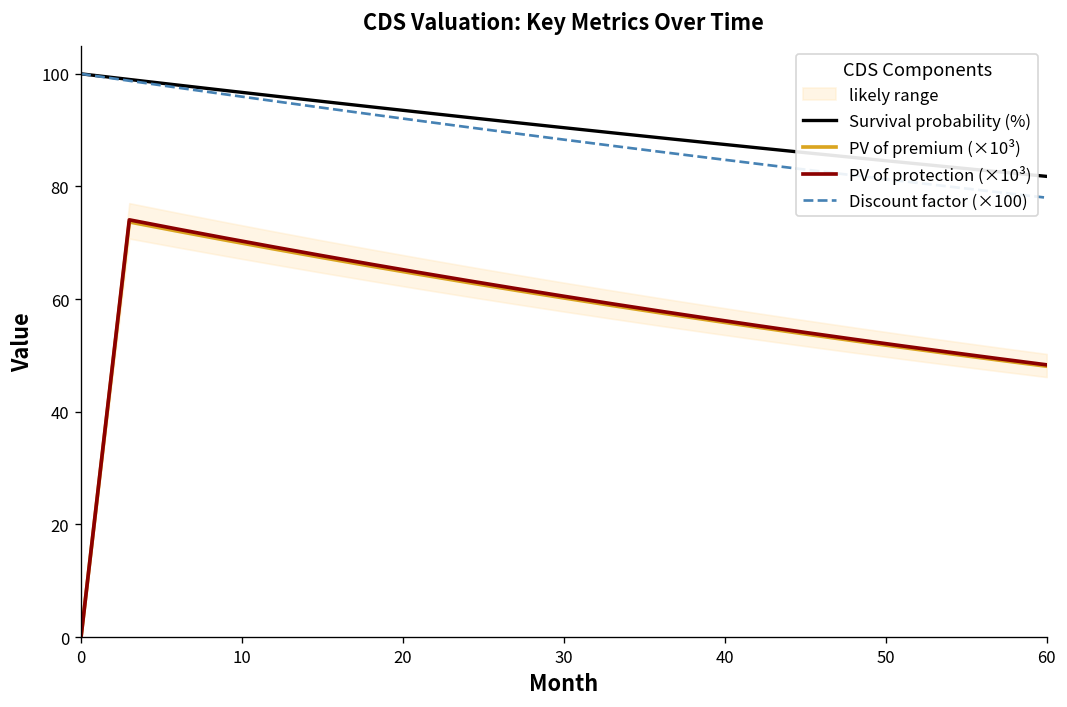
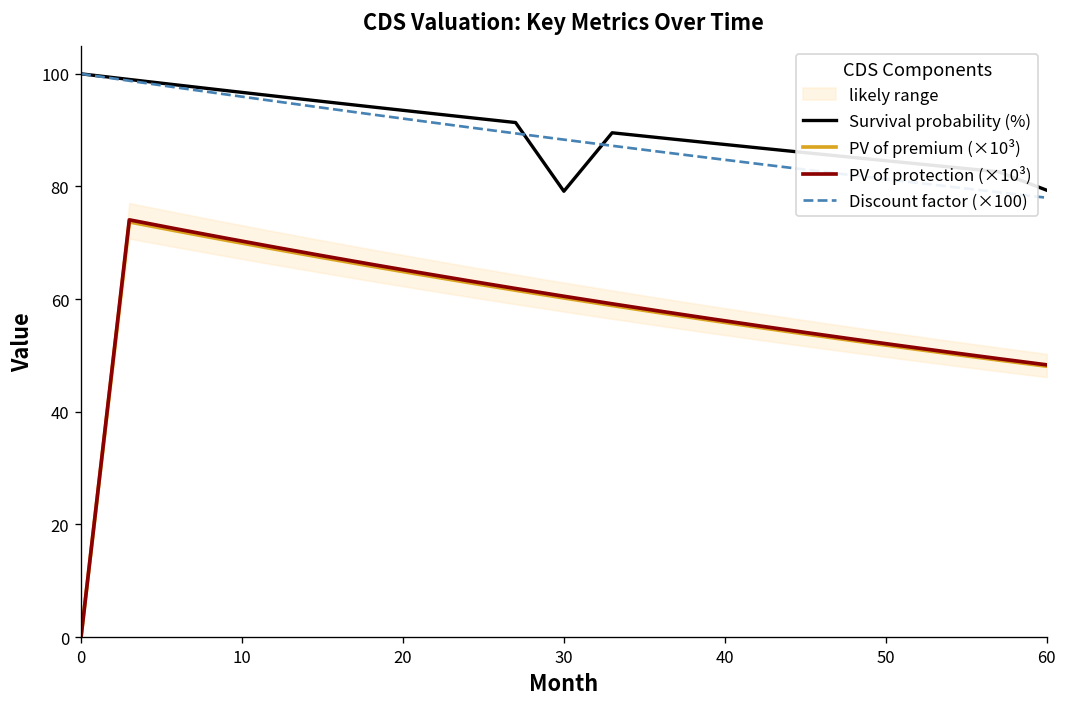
Survival probability (%), 30: 90 -> 79
Survival probability (%), 60: 82 -> 79
